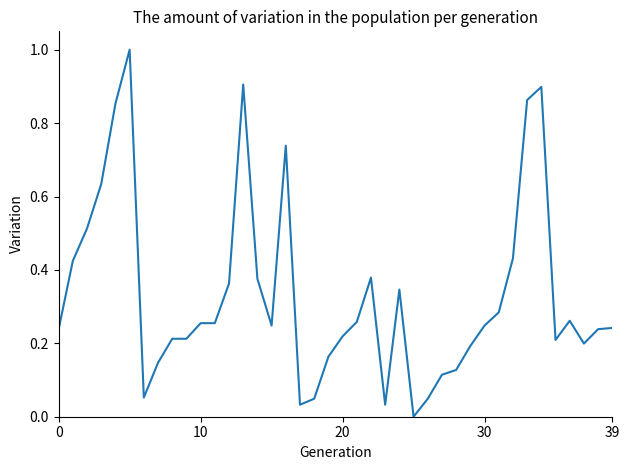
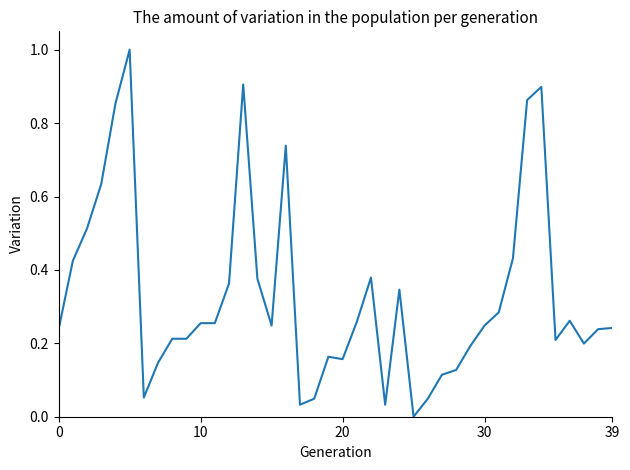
20: 0.22 -> 0.16
